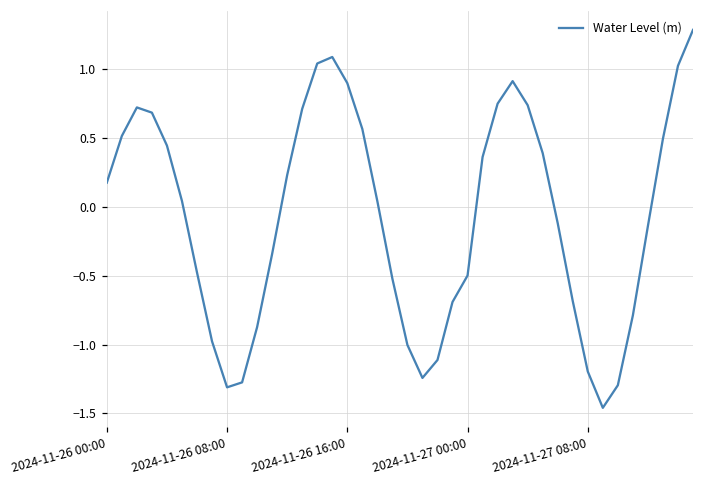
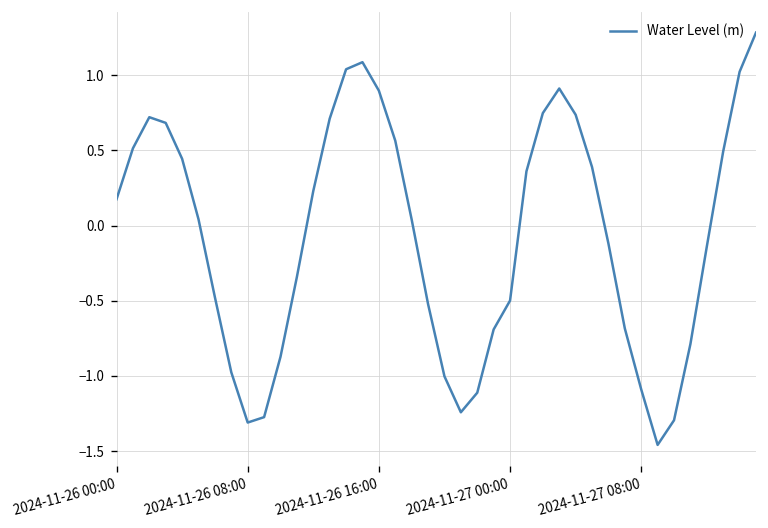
2024-11-27 08:00: -1.20 -> -1.09
